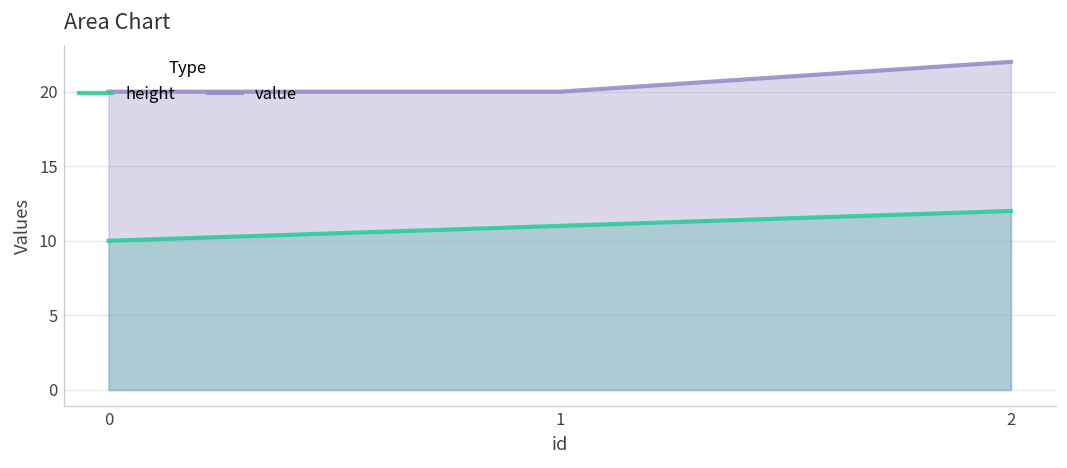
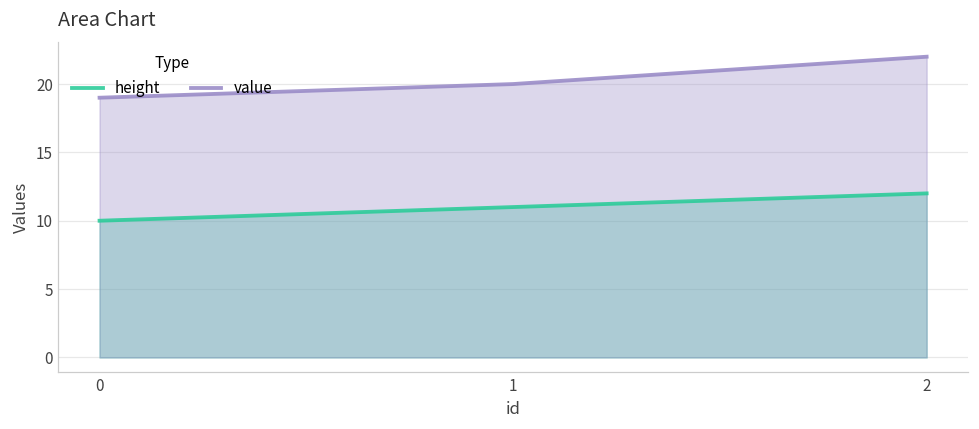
value, 0: 20 -> 19
